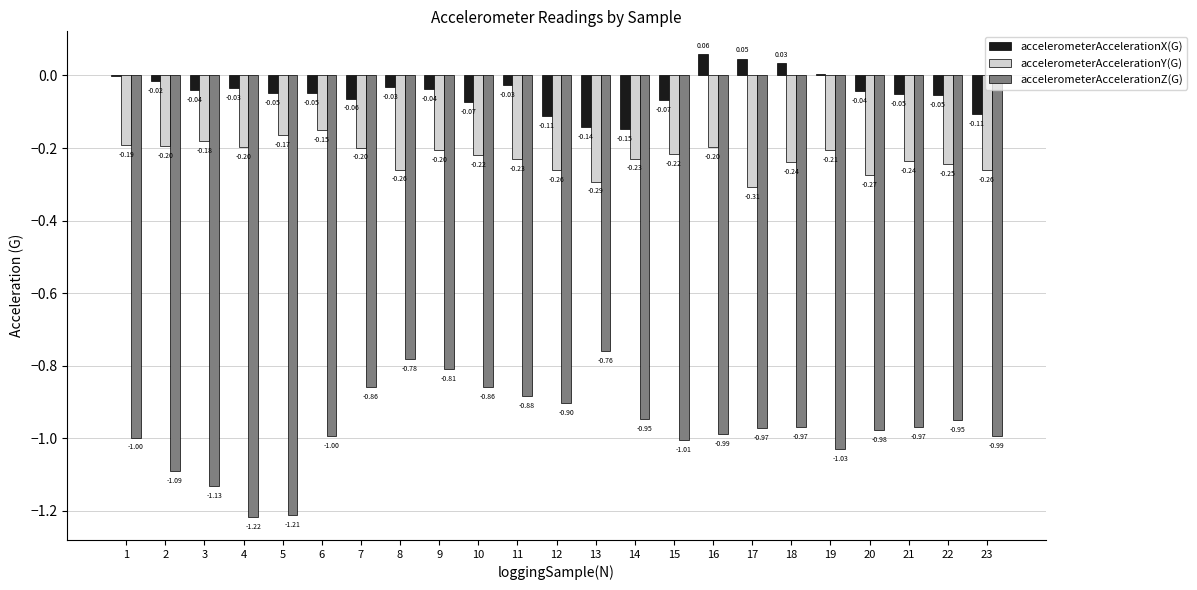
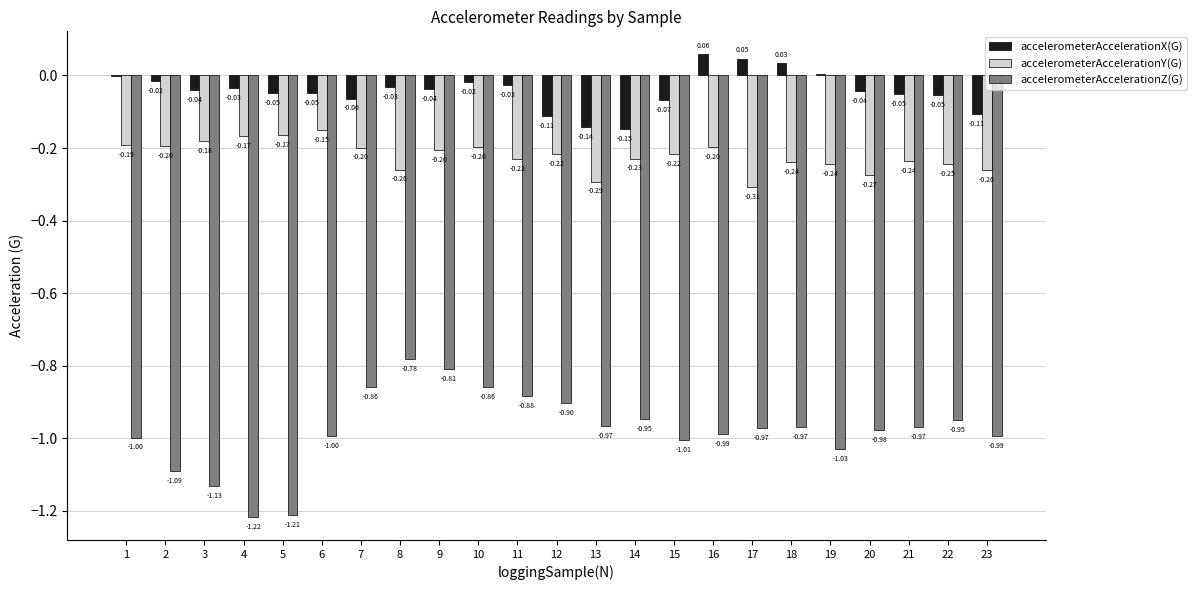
accelerometerAccelerationY(G), 4: -0.20 -> -0.17
accelerometerAccelerationX(G), 10: -0.07 -> -0.02
accelerometerAccelerationY(G), 10: -0.22 -> -0.20
accelerometerAccelerationY(G), 12: -0.26 -> -0.22
accelerometerAccelerationZ(G), 13: -0.76 -> -0.97
accelerometerAccelerationY(G), 19: -0.21 -> -0.24
